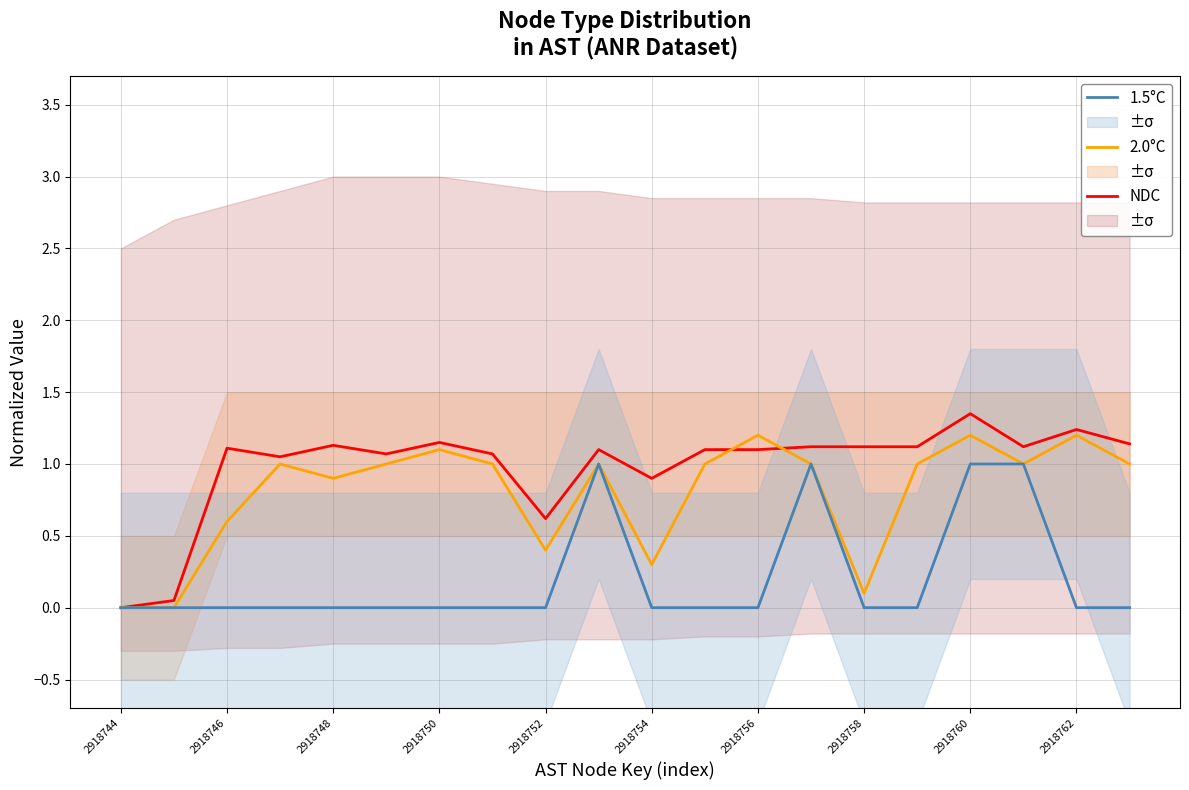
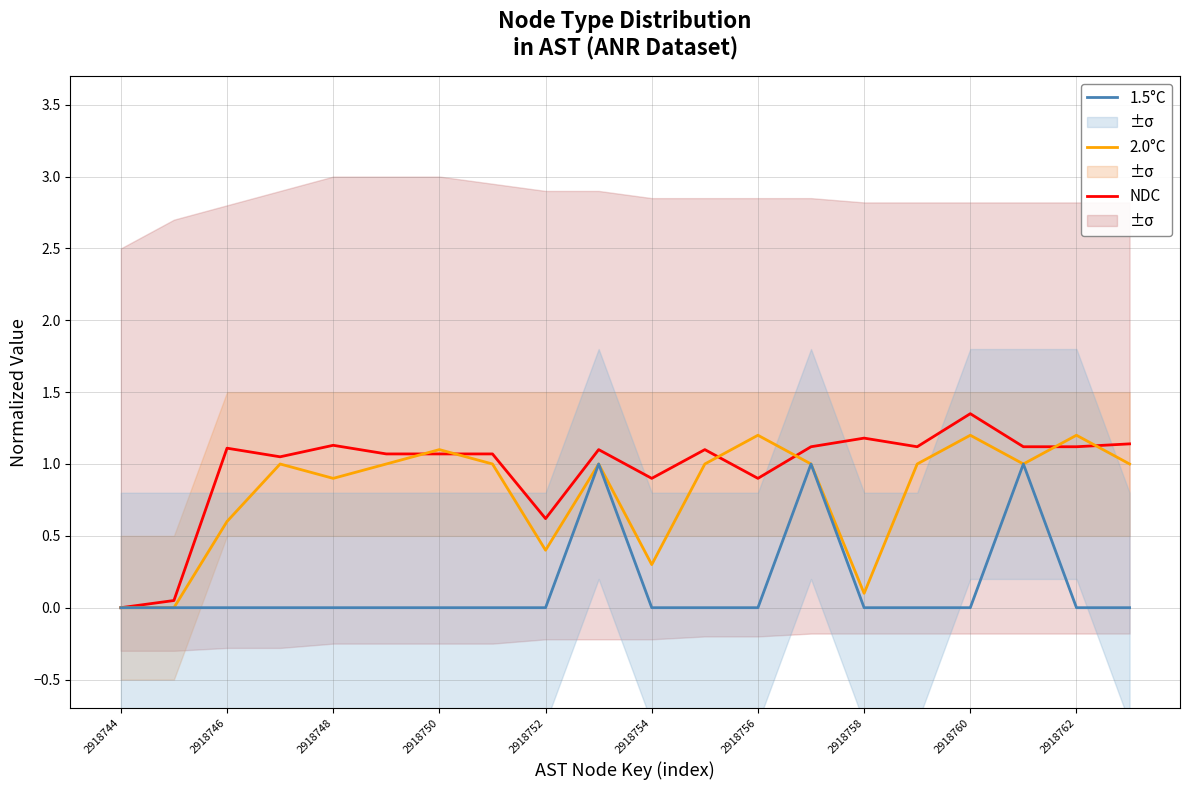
NDC, 2918750: 1.15 -> 1.07
NDC, 2918756: 1.1 -> 0.9
NDC, 2918758: 1.12 -> 1.18
1.5°C, 2918760: 1 -> 0
NDC, 2918762: 1.24 -> 1.12
